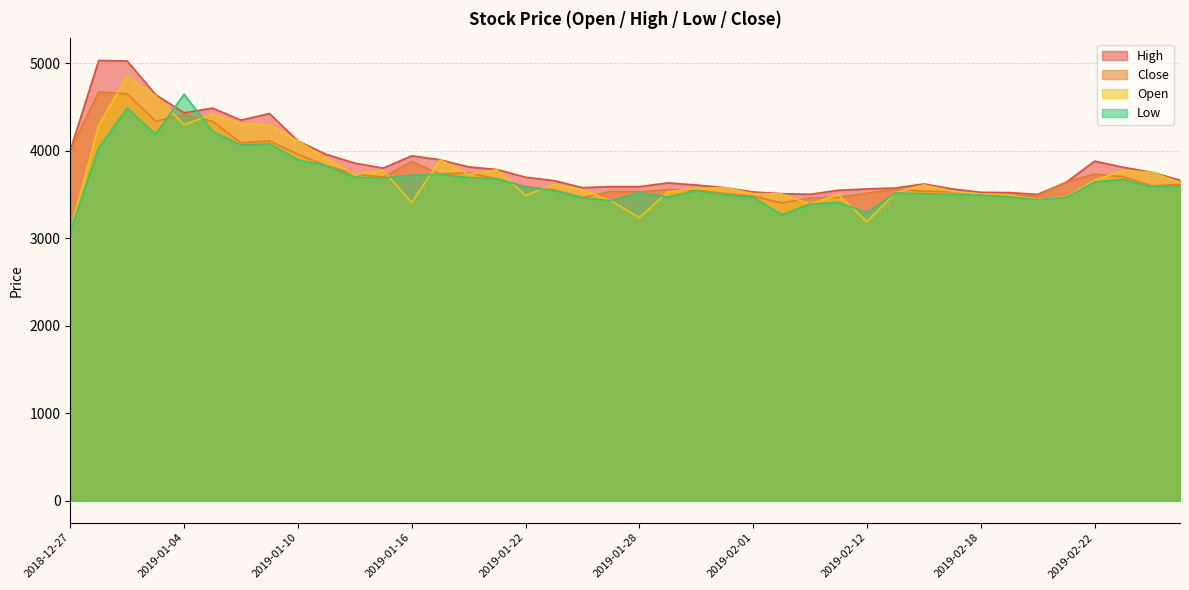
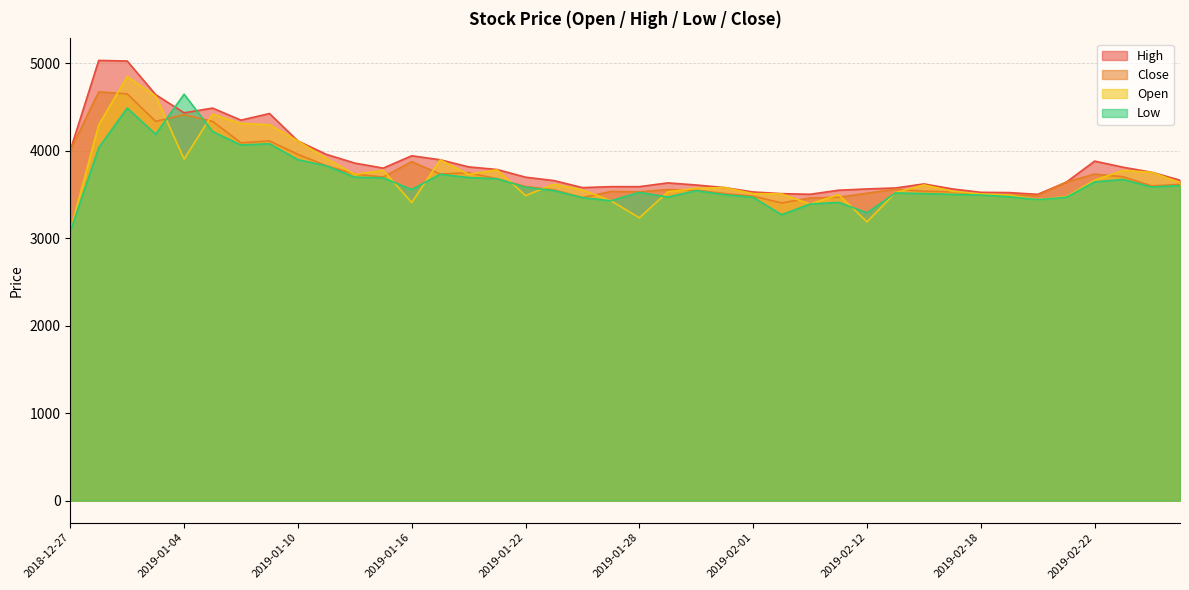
Open, 2019-01-04: 4300 -> 3900
Low, 2019-01-16: 3700 -> 3600
